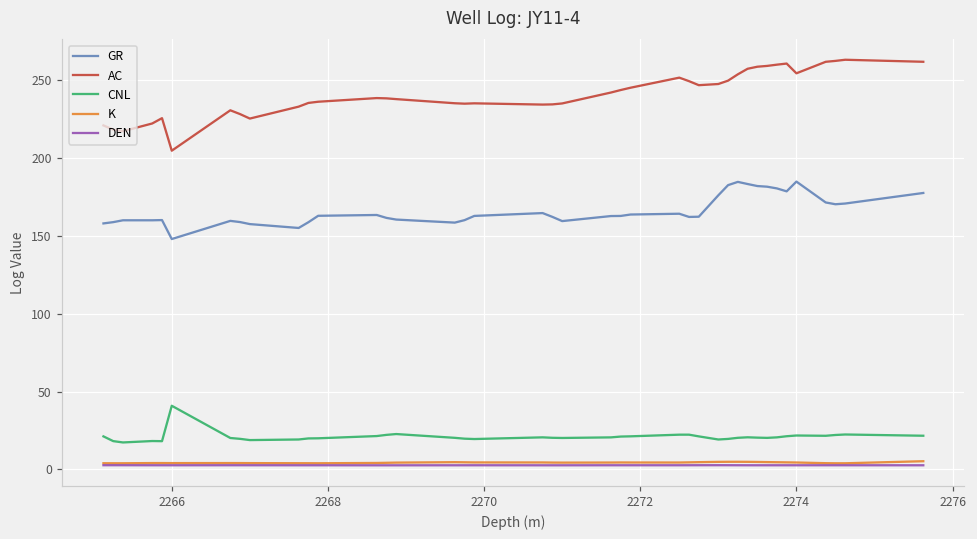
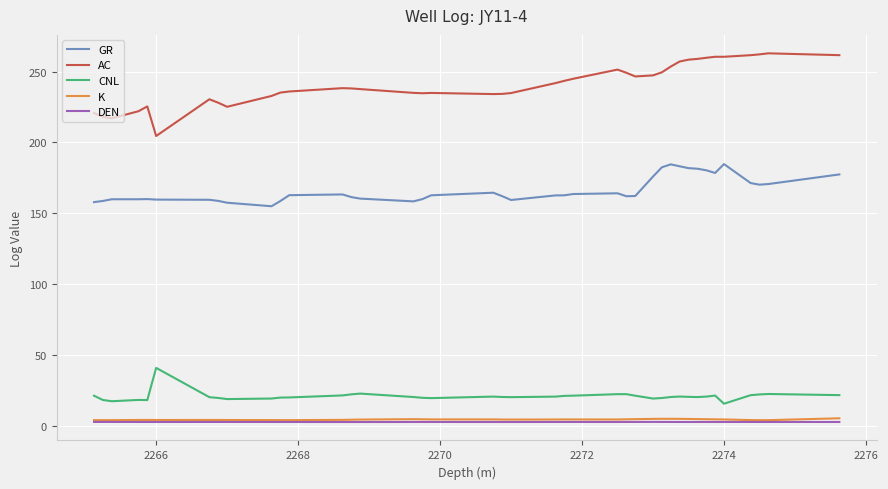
GR, 2266: 148 -> 160
AC, 2274: 254 -> 260
CNL, 2274: 22 -> 16
